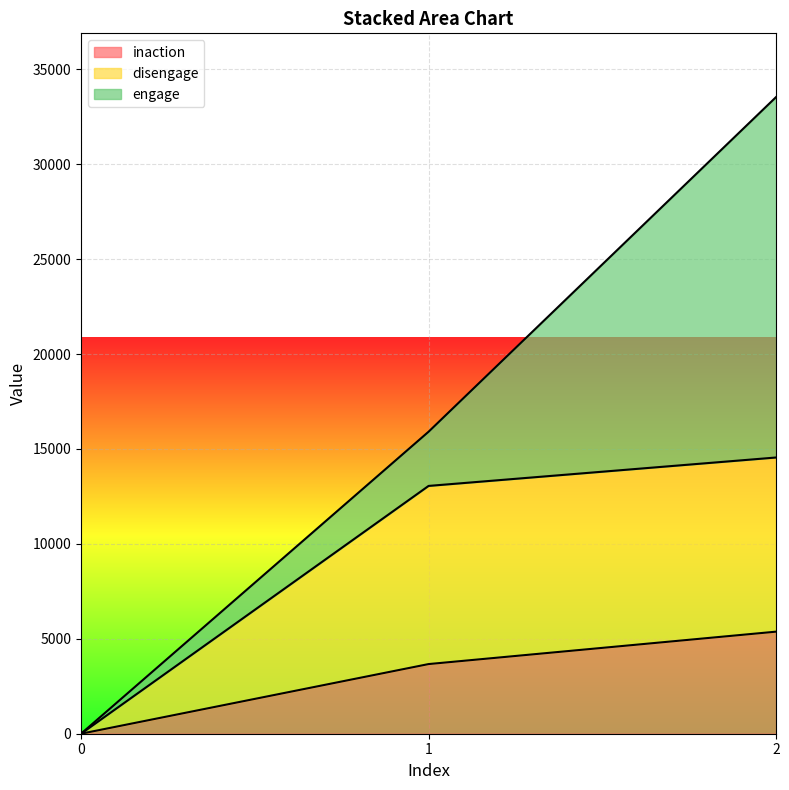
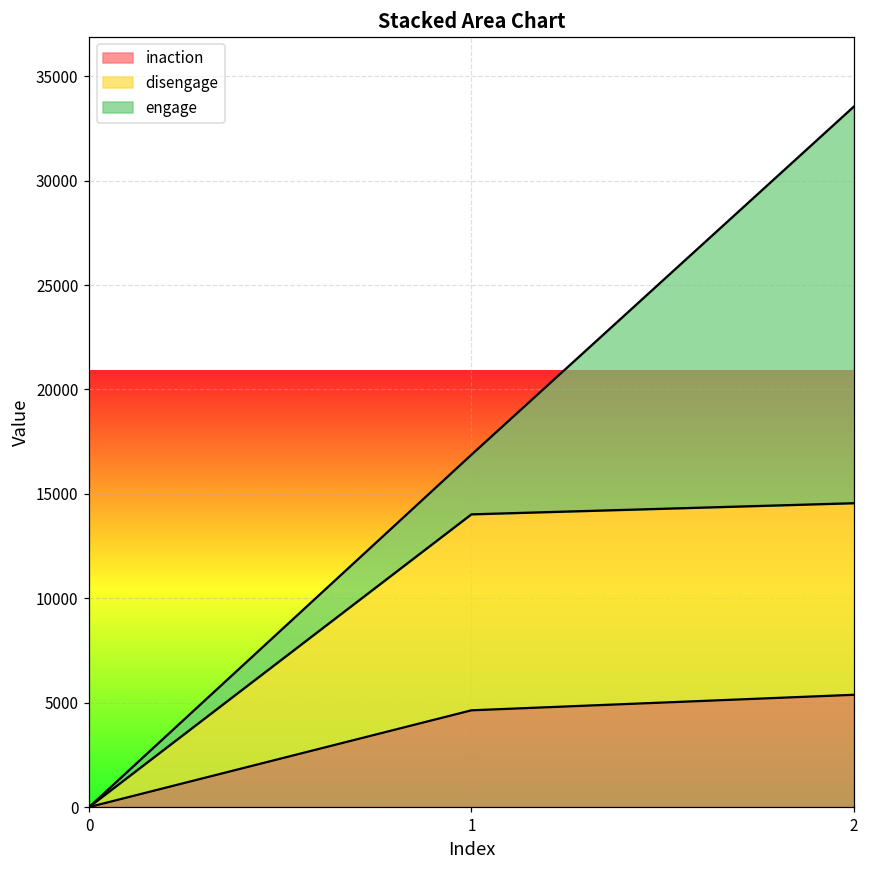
inaction, 1: 3700 -> 4600
